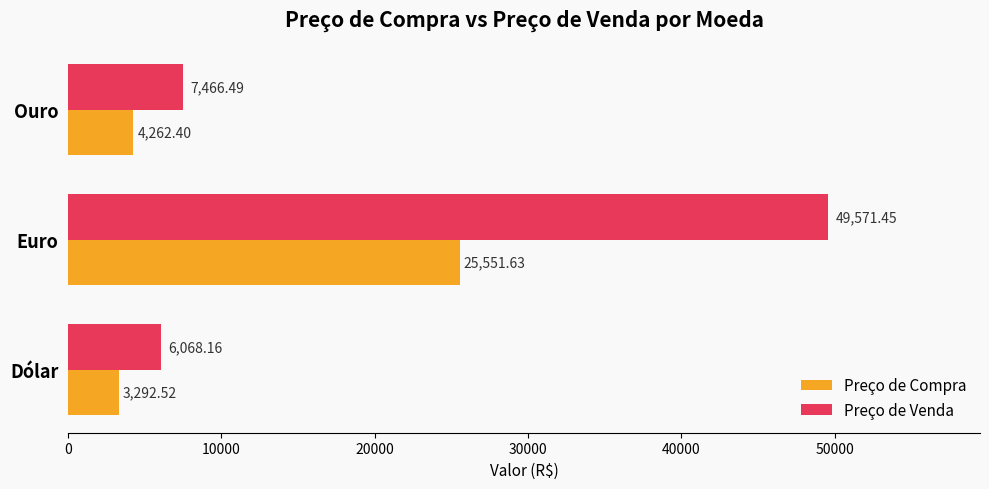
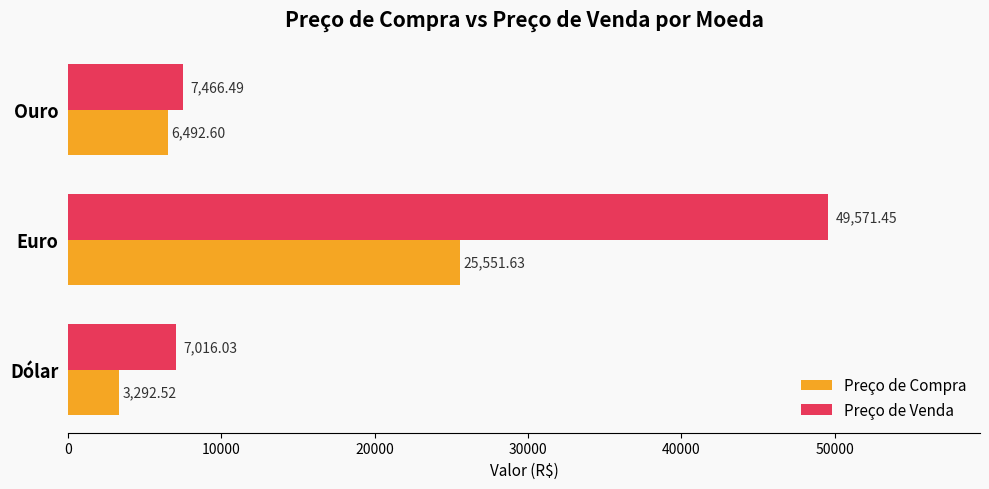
Preço de Compra, Ouro: 4,262.40 -> 6,492.60
Preço de Venda, Dólar: 6,068.16 -> 7,016.03
